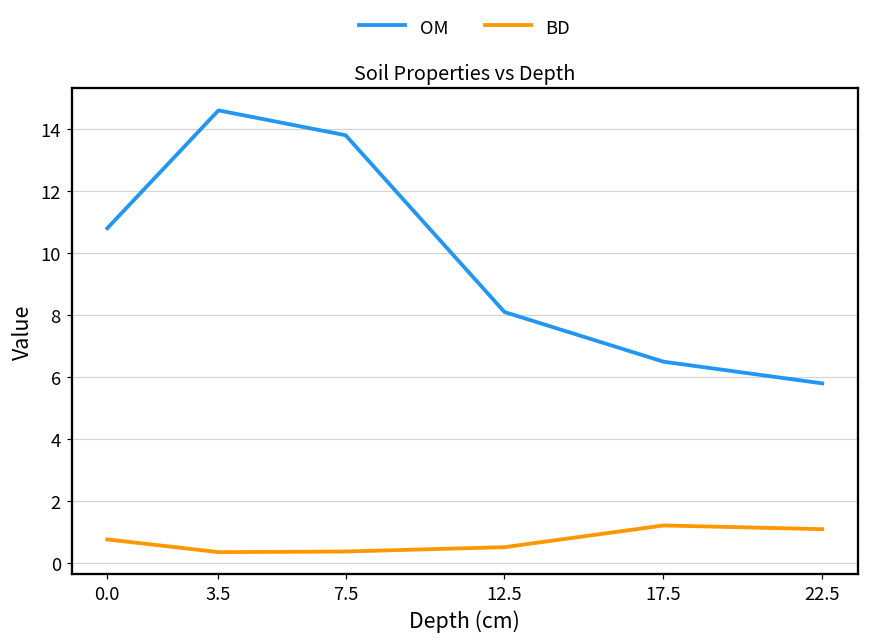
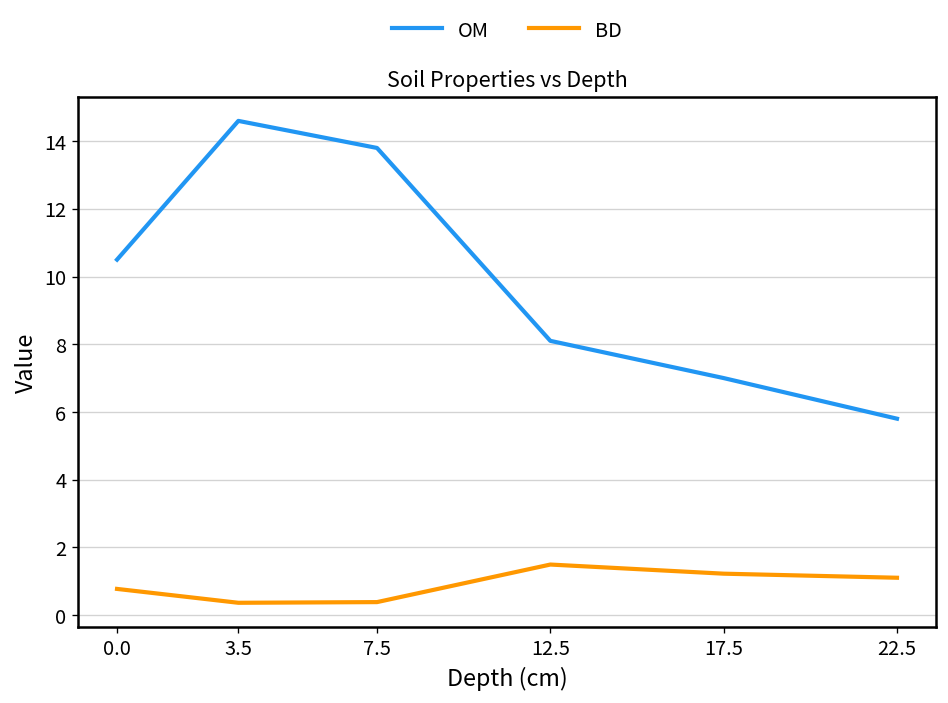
OM, 0.0: 10.8 -> 10.5
BD, 12.5: 0.5 -> 1.5
OM, 17.5: 6.5 -> 7.0
